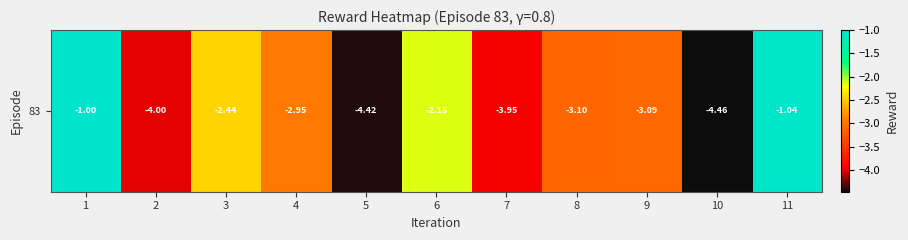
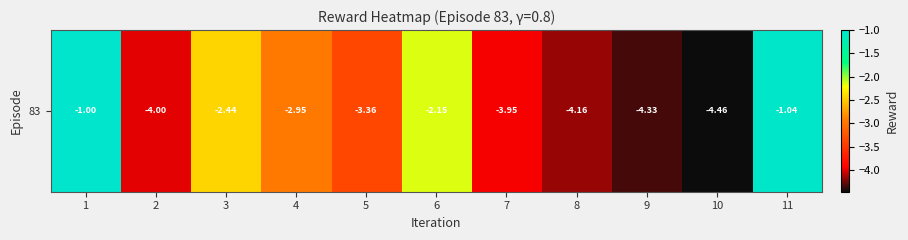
83, 5: -4.42 -> -3.36
83, 8: -3.10 -> -4.16
83, 9: -3.09 -> -4.33
